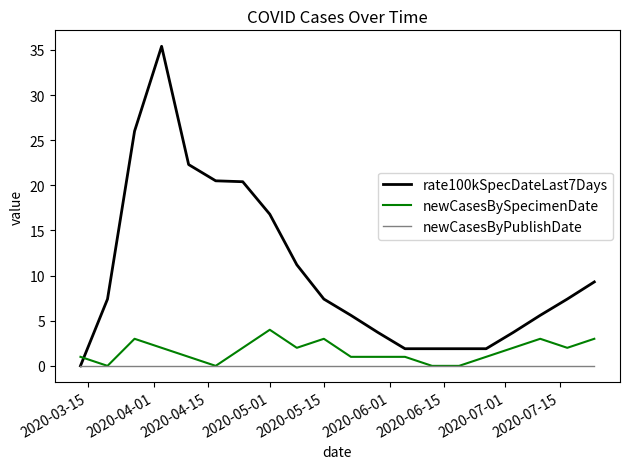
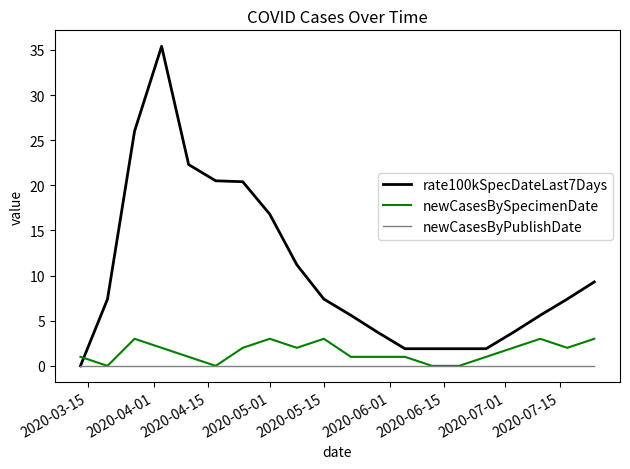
newCasesBySpecimenDate, 2020-05-01: 4 -> 3
